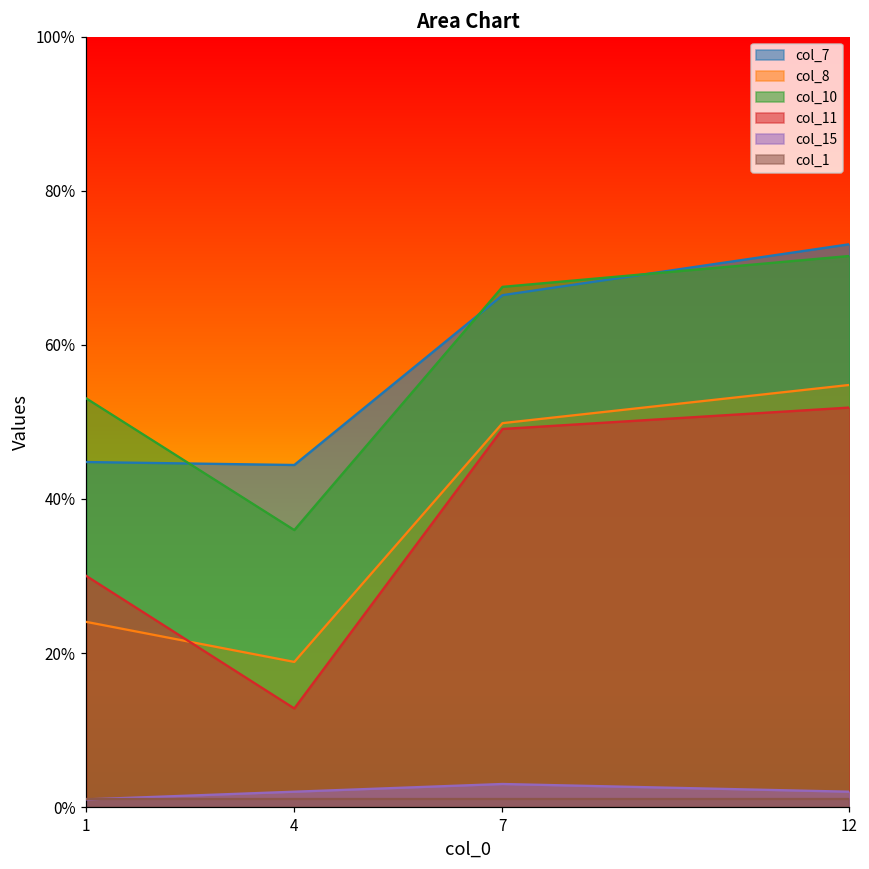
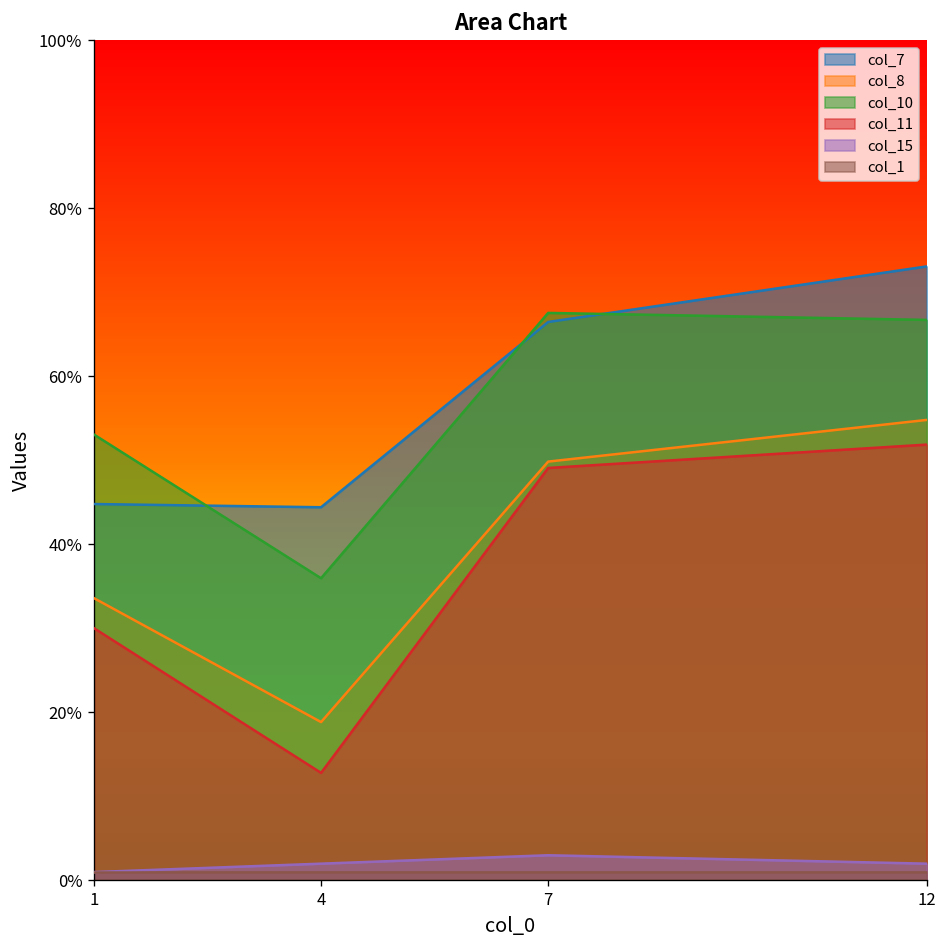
col_8, 1: 24% -> 34%
col_10, 12: 72% -> 67%
